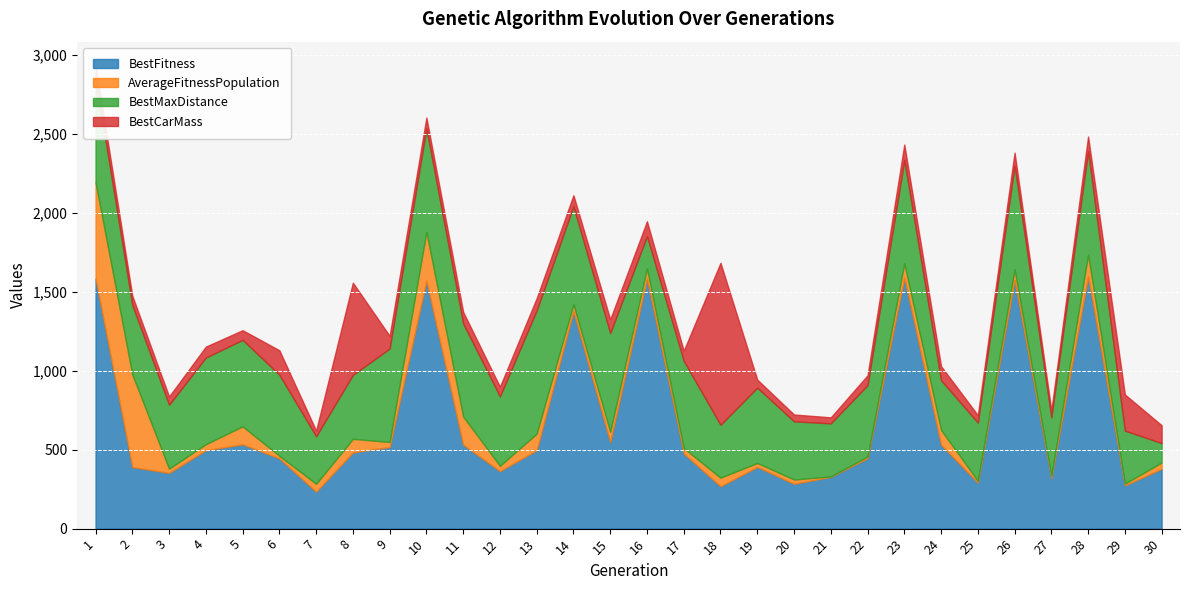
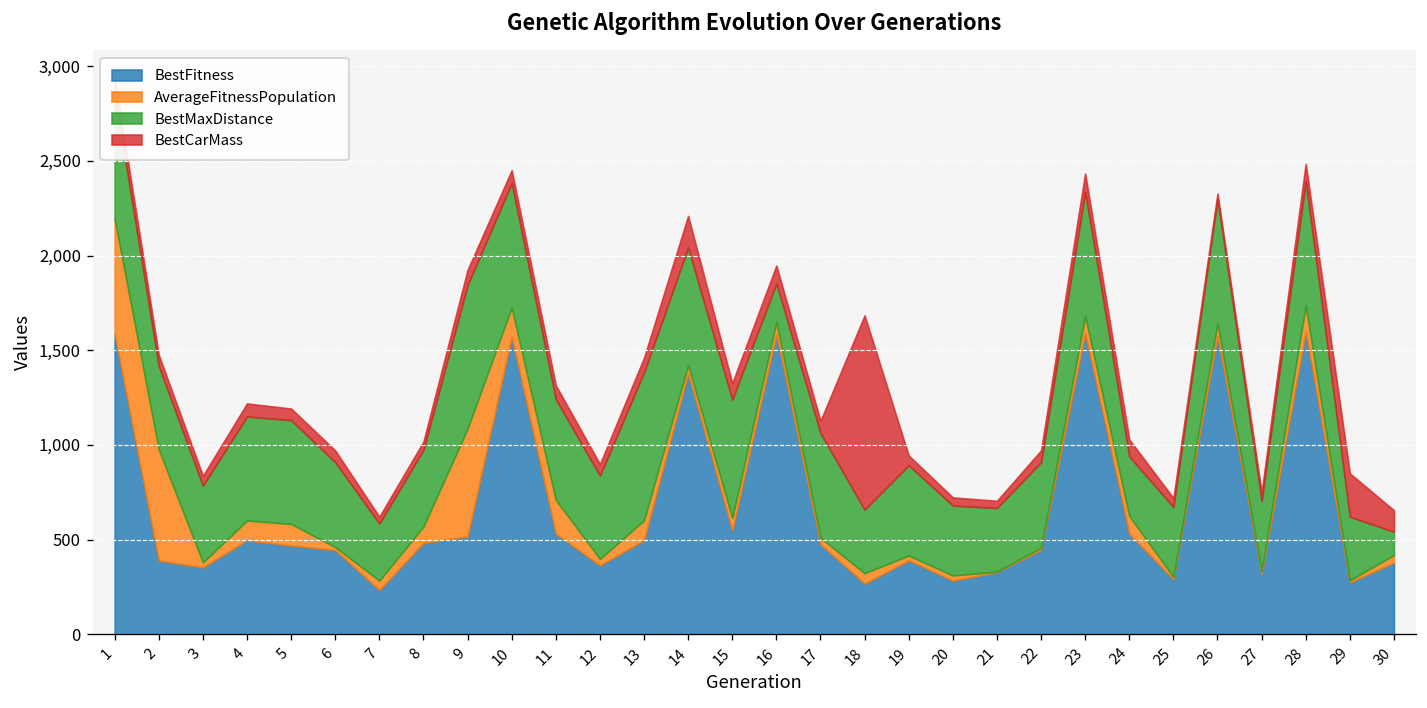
AverageFitnessPopulation, 4: 40 -> 100
BestFitness, 5: 530 -> 470
BestMaxDistance, 6: 510 -> 450
BestCarMass, 6: 160 -> 60
BestCarMass, 8: 580 -> 40
AverageFitnessPopulation, 9: 30 -> 570
BestMaxDistance, 9: 590 -> 760
AverageFitnessPopulation, 10: 310 -> 160
BestMaxDistance, 11: 590 -> 530
BestCarMass, 14: 70 -> 170
BestCarMass, 26: 80 -> 30
